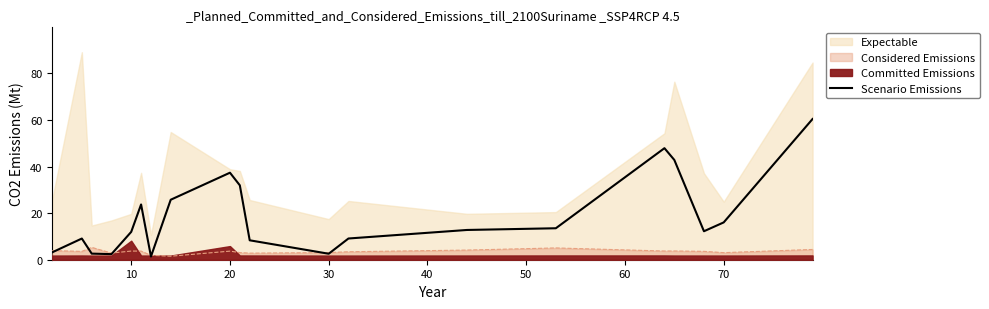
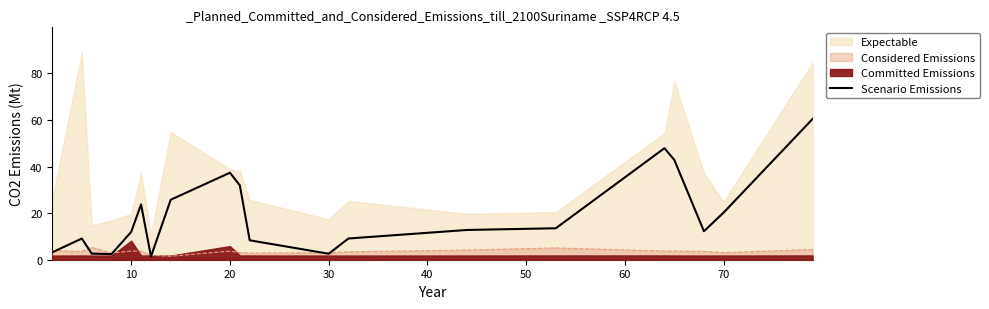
Scenario Emissions, 70: 16 -> 20
